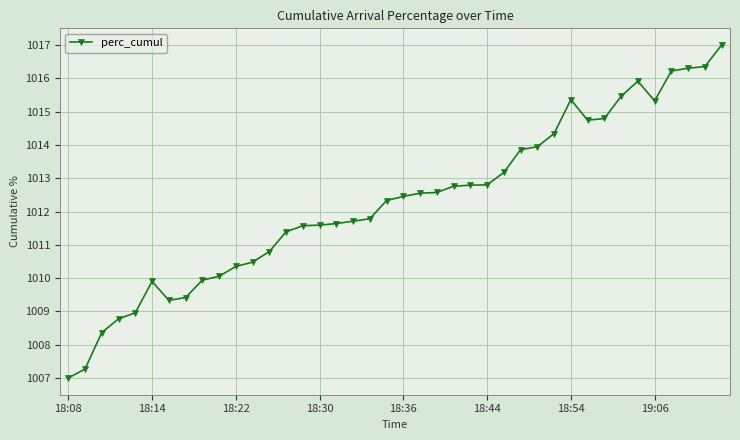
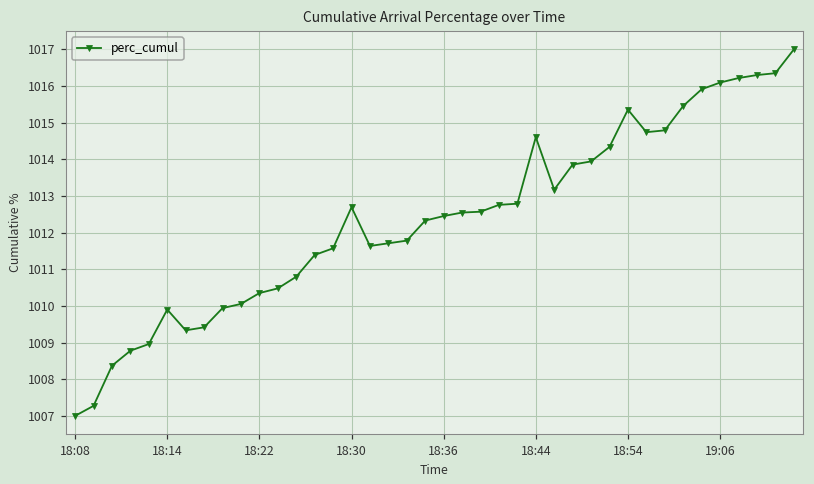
18:30: 1011.6 -> 1012.7
18:44: 1012.8 -> 1014.6
19:06: 1015.3 -> 1016.1
